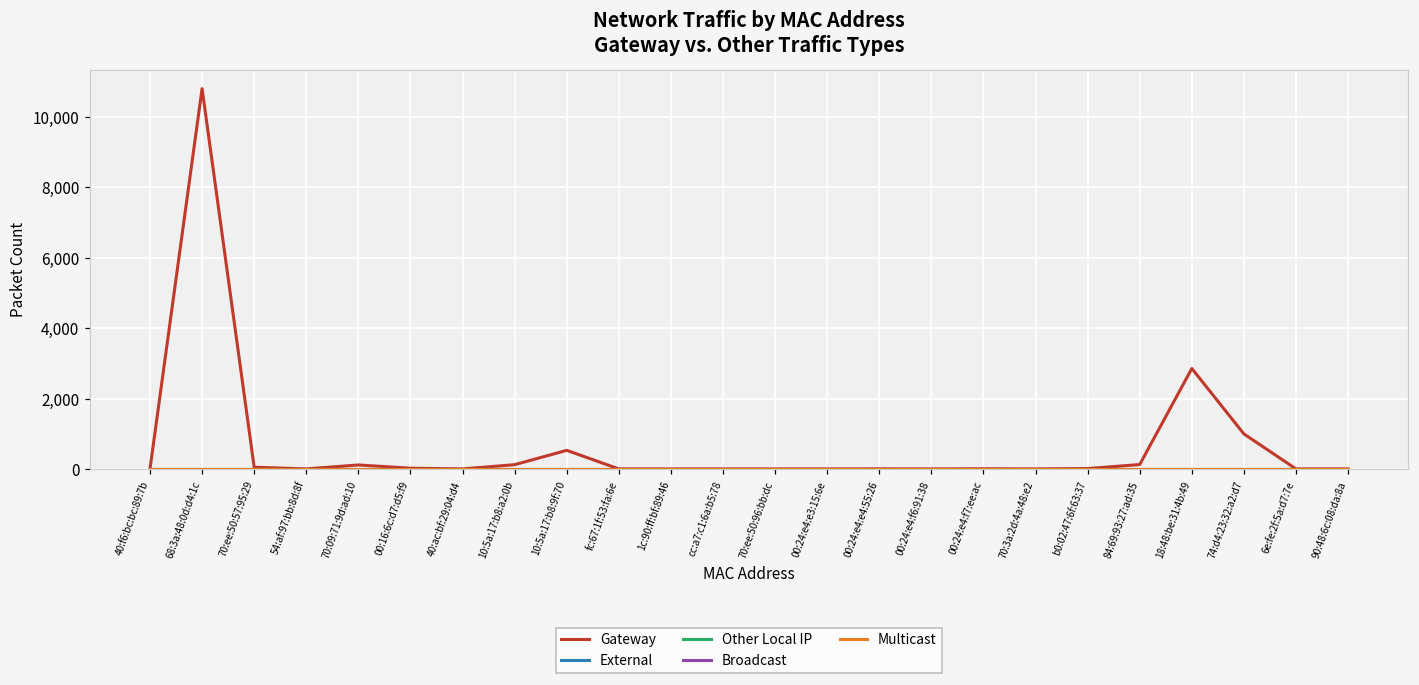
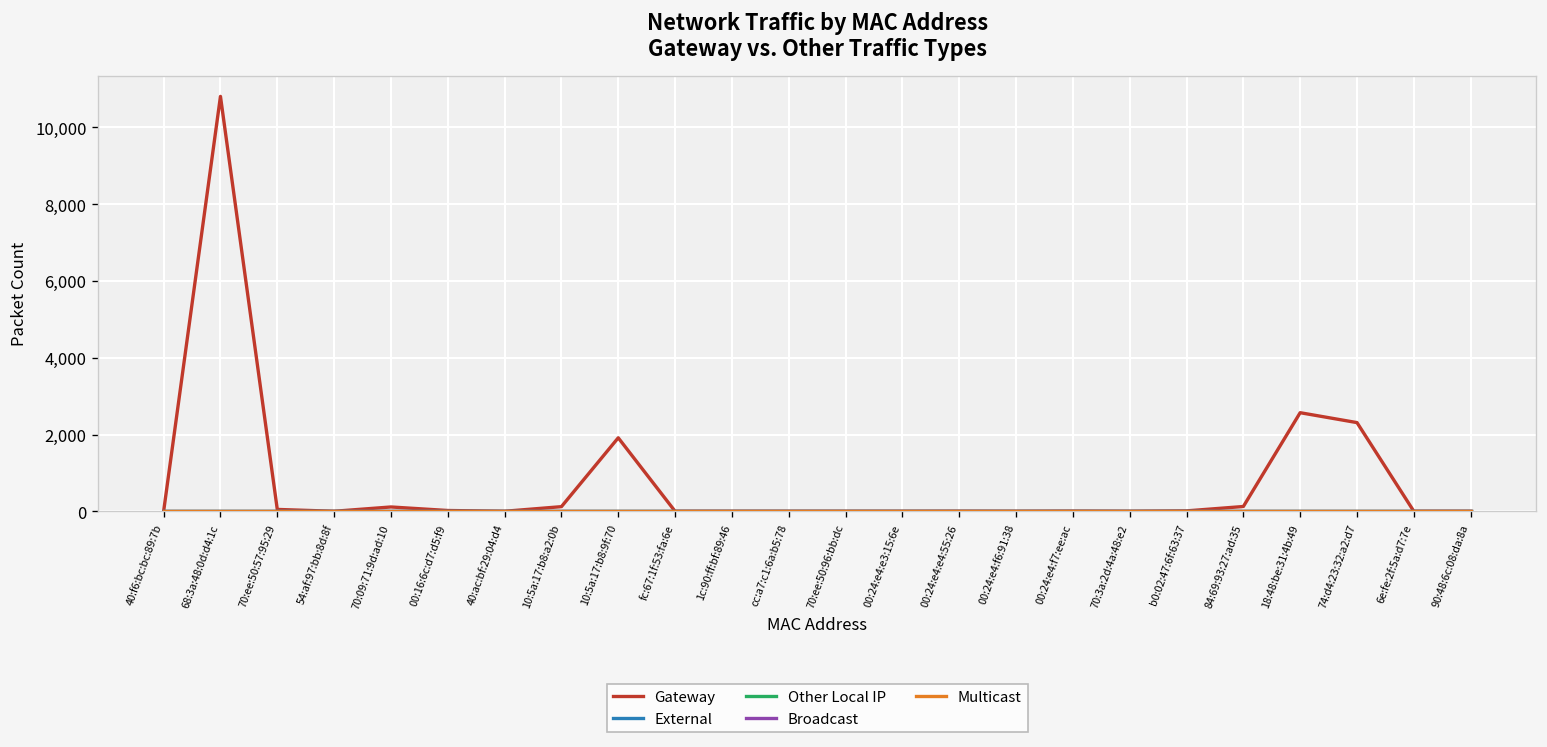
Gateway, 10:5a:17:b8:9f:70: 500 -> 1,900
Gateway, 18:48:be:31:4b:49: 2,900 -> 2,600
Gateway, 74:d4:23:32:a2:d7: 1,000 -> 2,300
